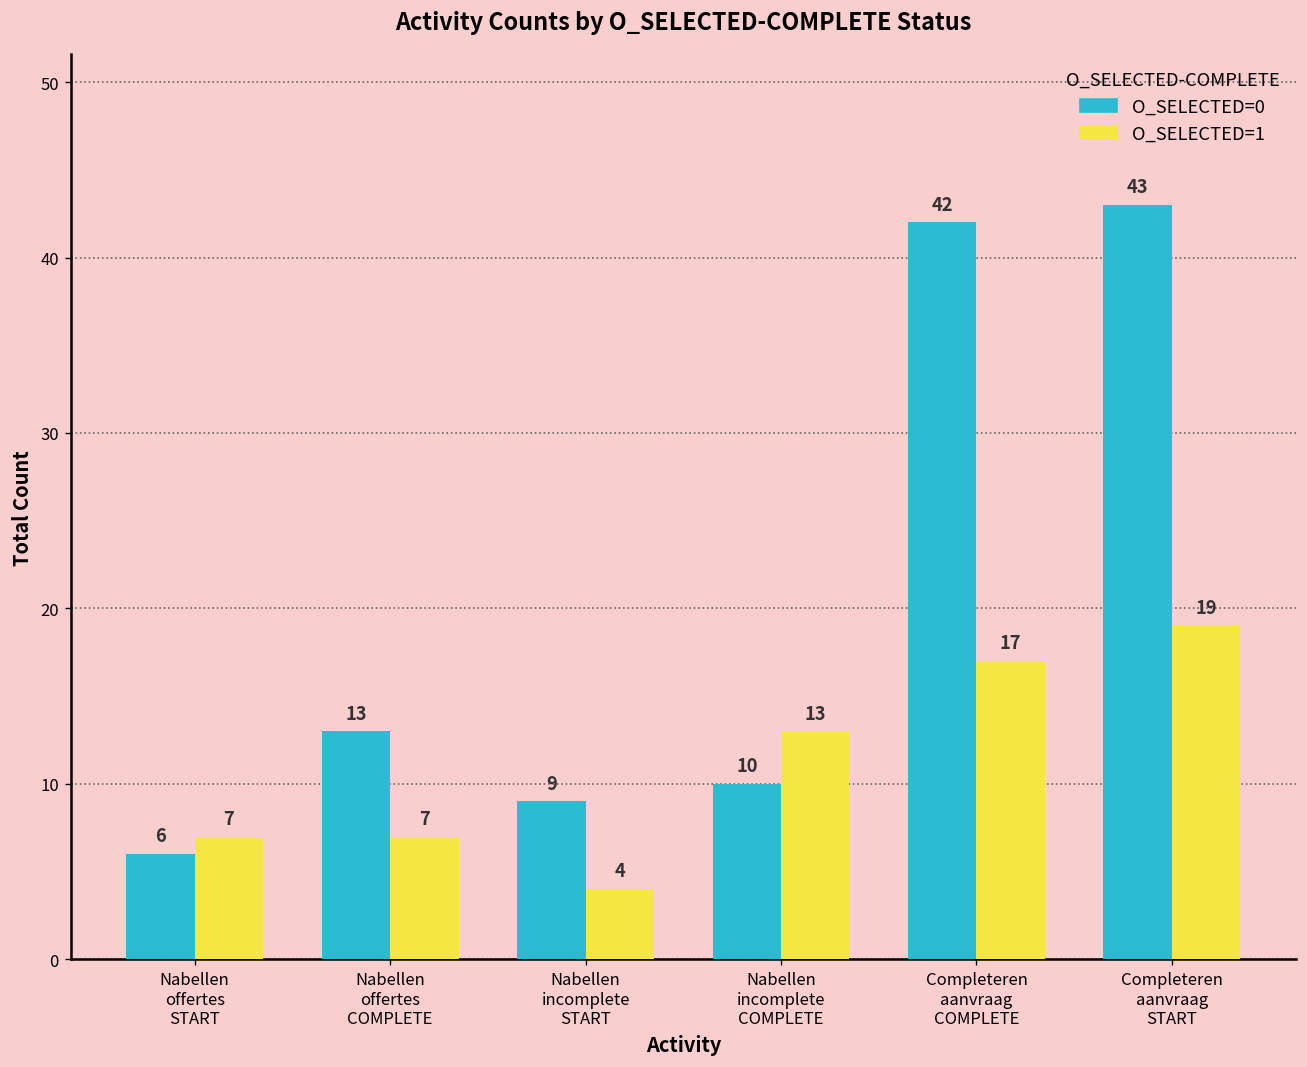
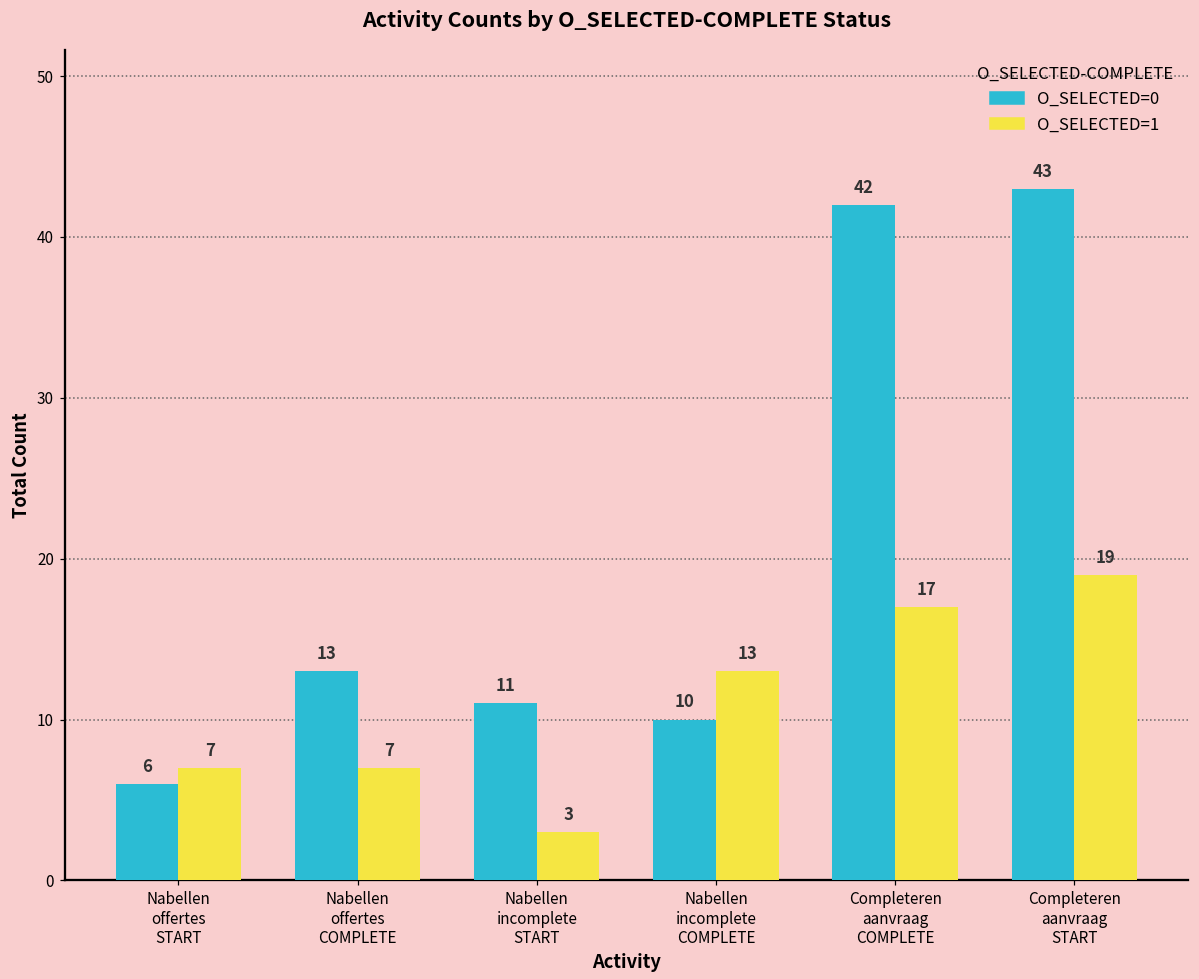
O_SELECTED=0, Nabellen incomplete START: 9 -> 11
O_SELECTED=1, Nabellen incomplete START: 4 -> 3
